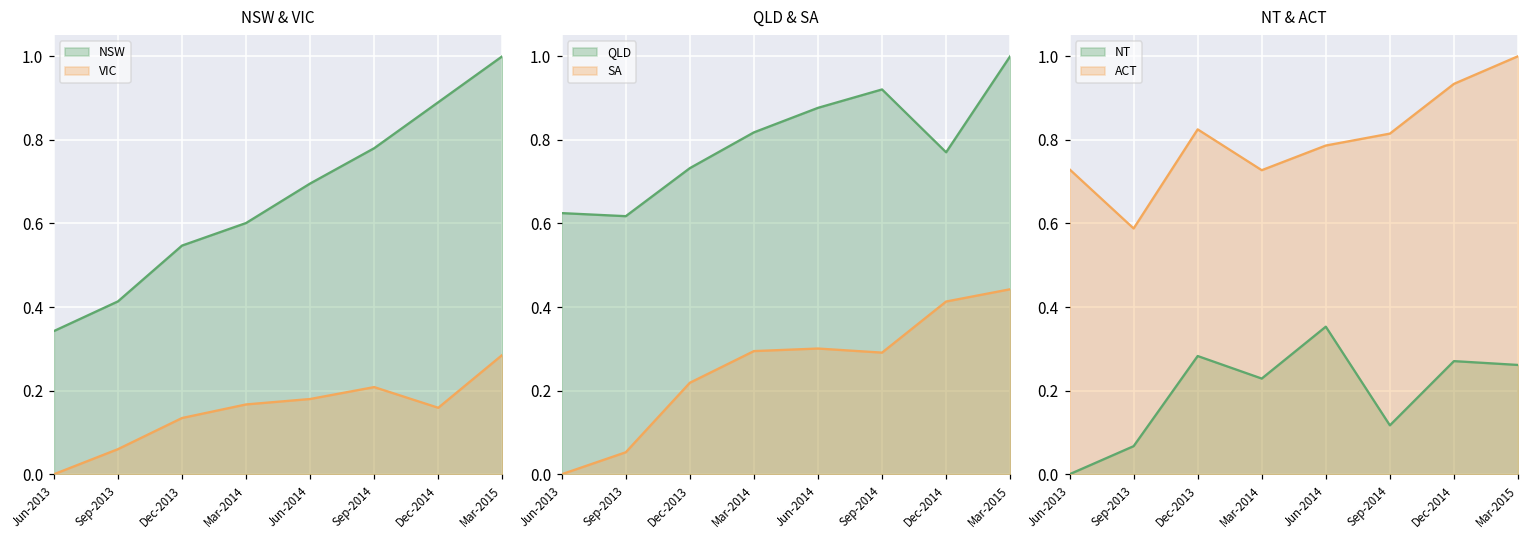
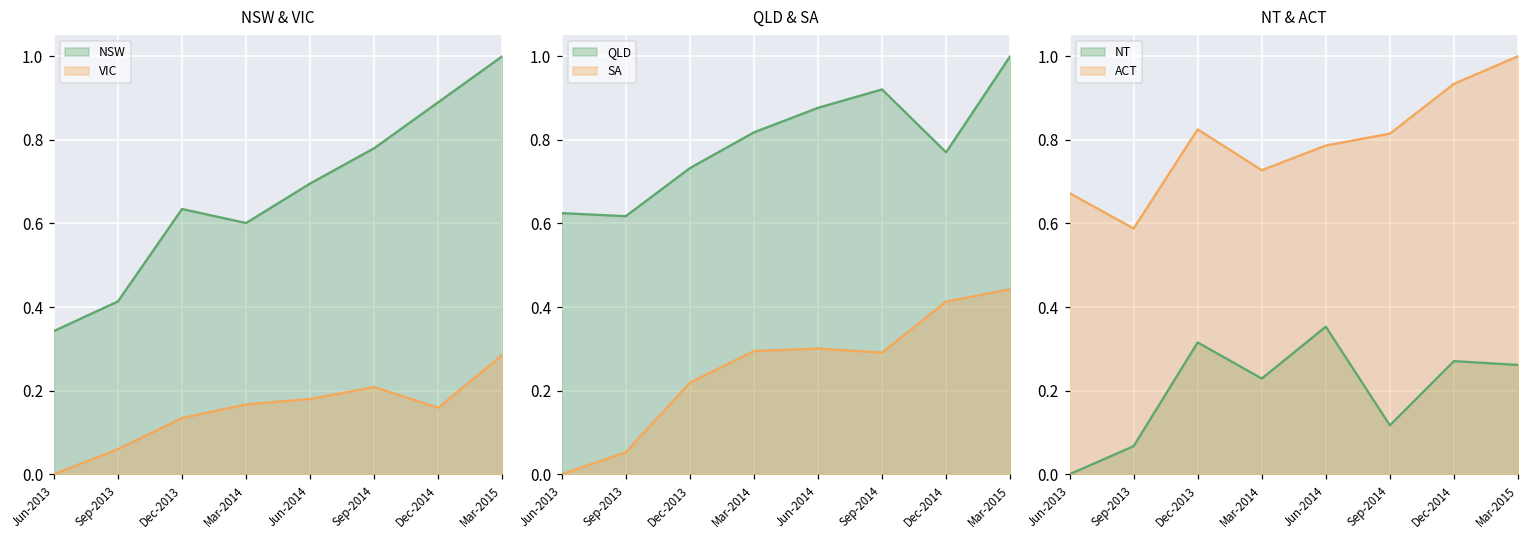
NSW & VIC, NSW, Dec-2013: 0.55 -> 0.63
NT & ACT, ACT, Jun-2013: 0.73 -> 0.67
NT & ACT, NT, Dec-2013: 0.28 -> 0.32
